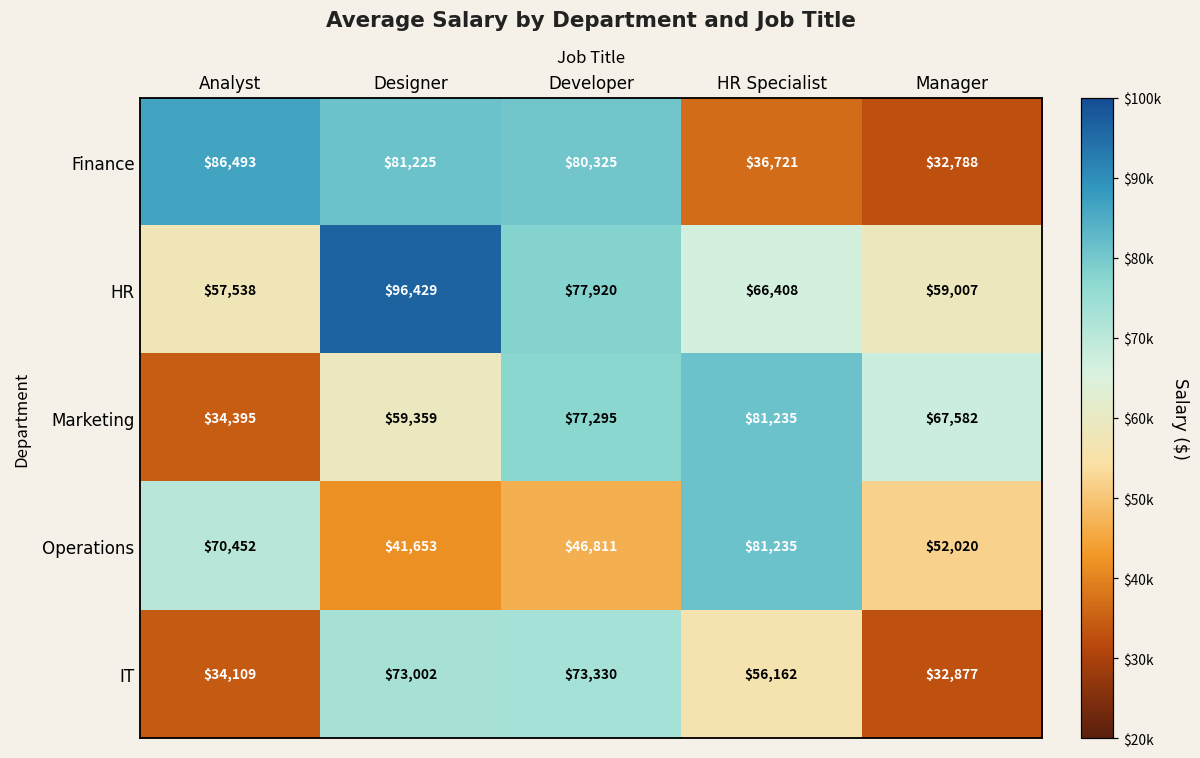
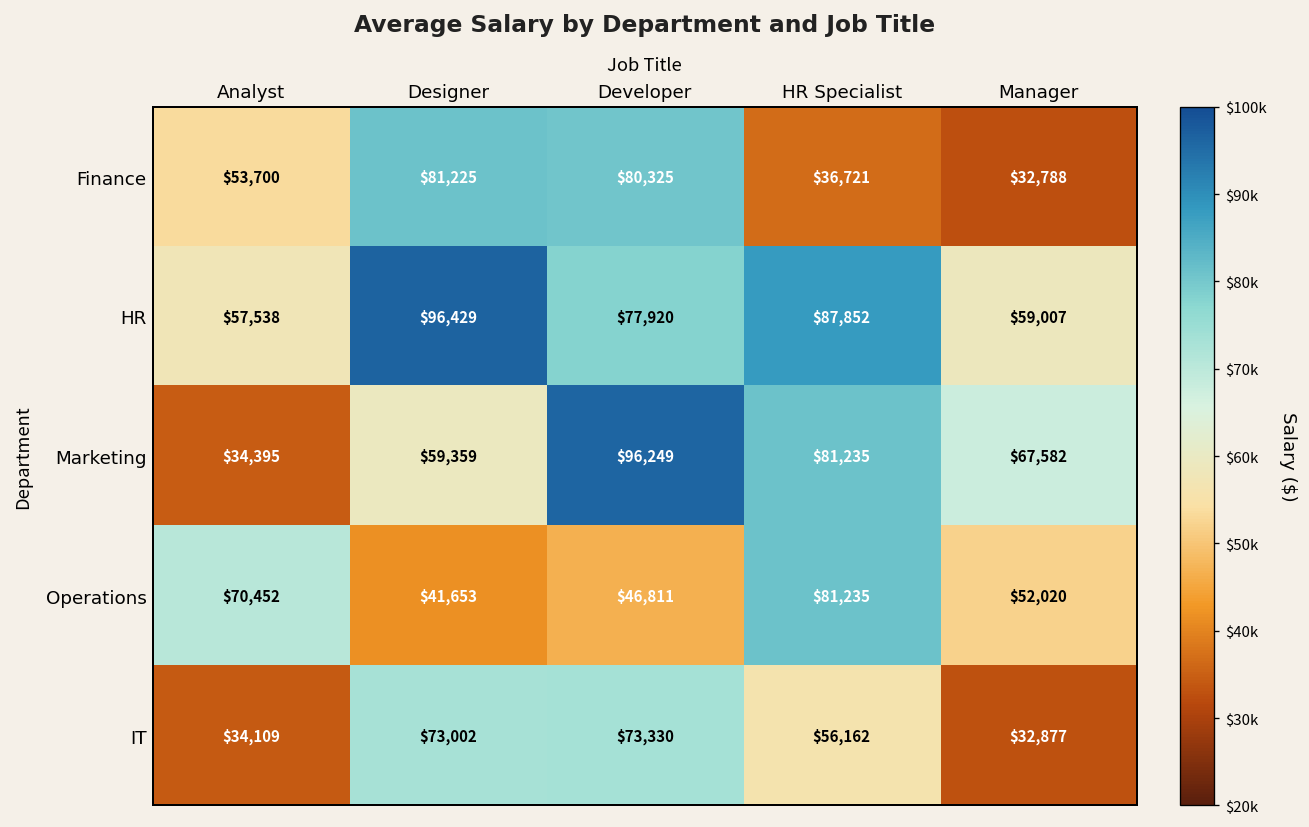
Finance, Analyst: $86,493 -> $53,700
HR, HR Specialist: $66,408 -> $87,852
Marketing, Developer: $77,295 -> $96,249
